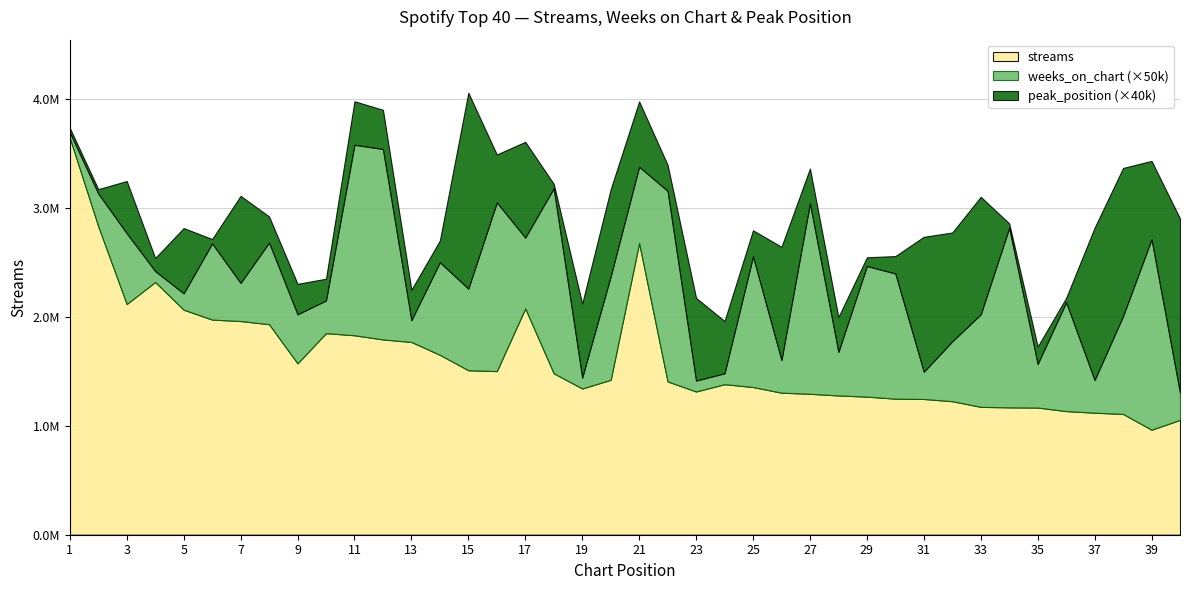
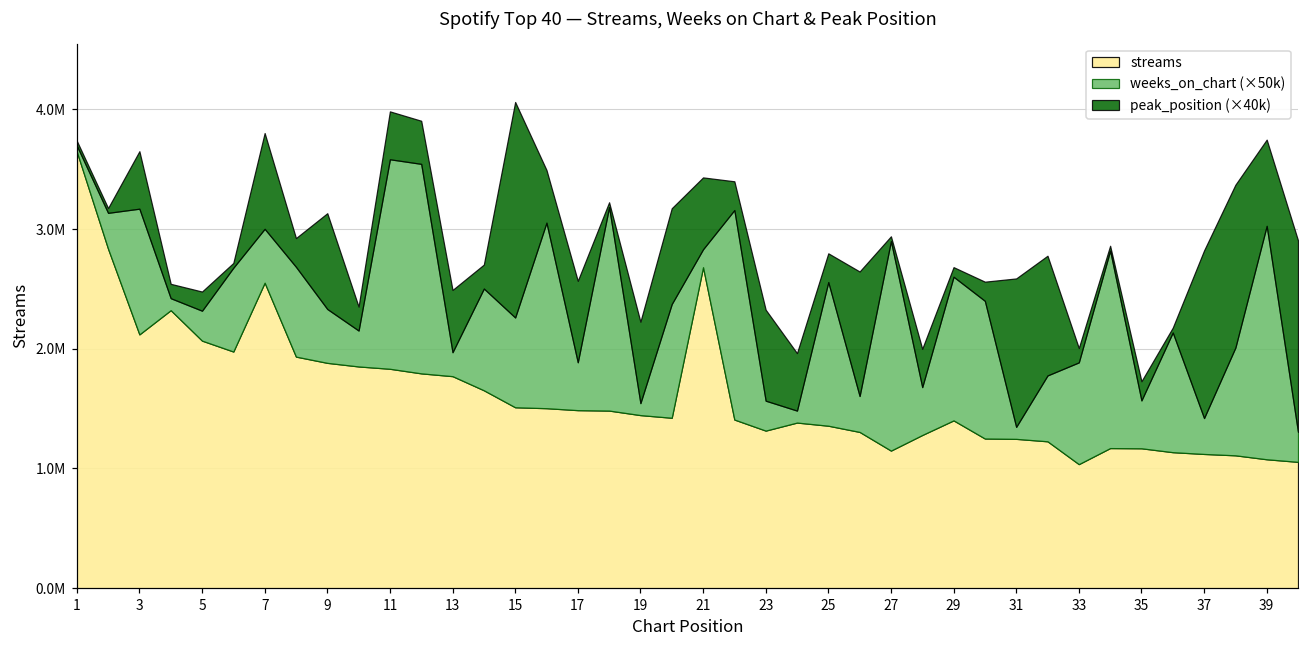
weeks_on_chart (×50k), 3: 650000 -> 1050000
weeks_on_chart (×50k), 5: 150000 -> 250000
peak_position (×40k), 5: 600000 -> 160000
streams, 7: 1960000 -> 2550000
weeks_on_chart (×50k), 7: 350000 -> 450000
streams, 9: 1580000 -> 1880000
peak_position (×40k), 9: 280000 -> 800000
peak_position (×40k), 13: 280000 -> 520000
streams, 17: 2080000 -> 1490000
weeks_on_chart (×50k), 17: 650000 -> 400000
peak_position (×40k), 17: 880000 -> 680000
streams, 19: 1340000 -> 1450000
weeks_on_chart (×50k), 21: 700000 -> 150000
weeks_on_chart (×50k), 23: 100000 -> 250000
streams, 27: 1290000 -> 1150000
peak_position (×40k), 27: 320000 -> 40000
streams, 29: 1270000 -> 1400000
weeks_on_chart (×50k), 31: 250000 -> 100000
streams, 33: 1170000 -> 1040000
peak_position (×40k), 33: 1080000 -> 120000
streams, 39: 960000 -> 1080000
weeks_on_chart (×50k), 39: 1750000 -> 1950000
